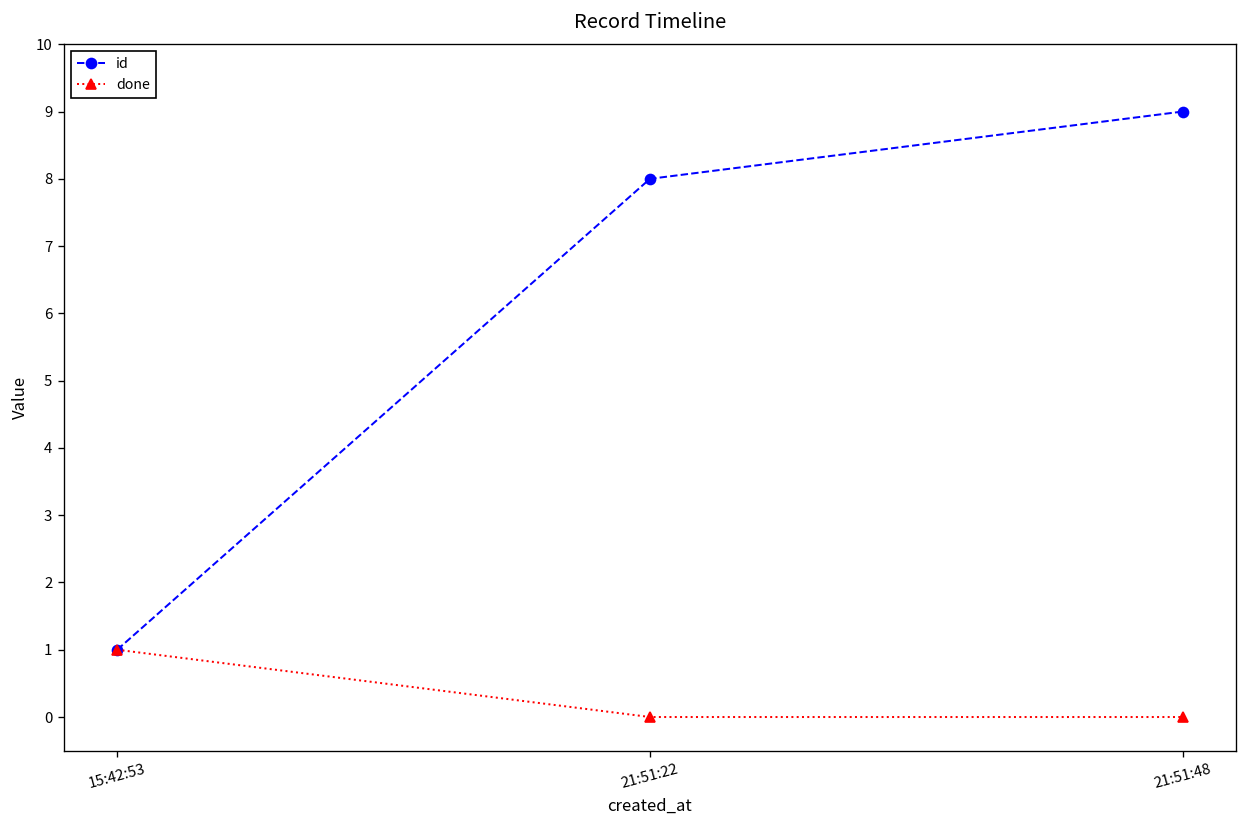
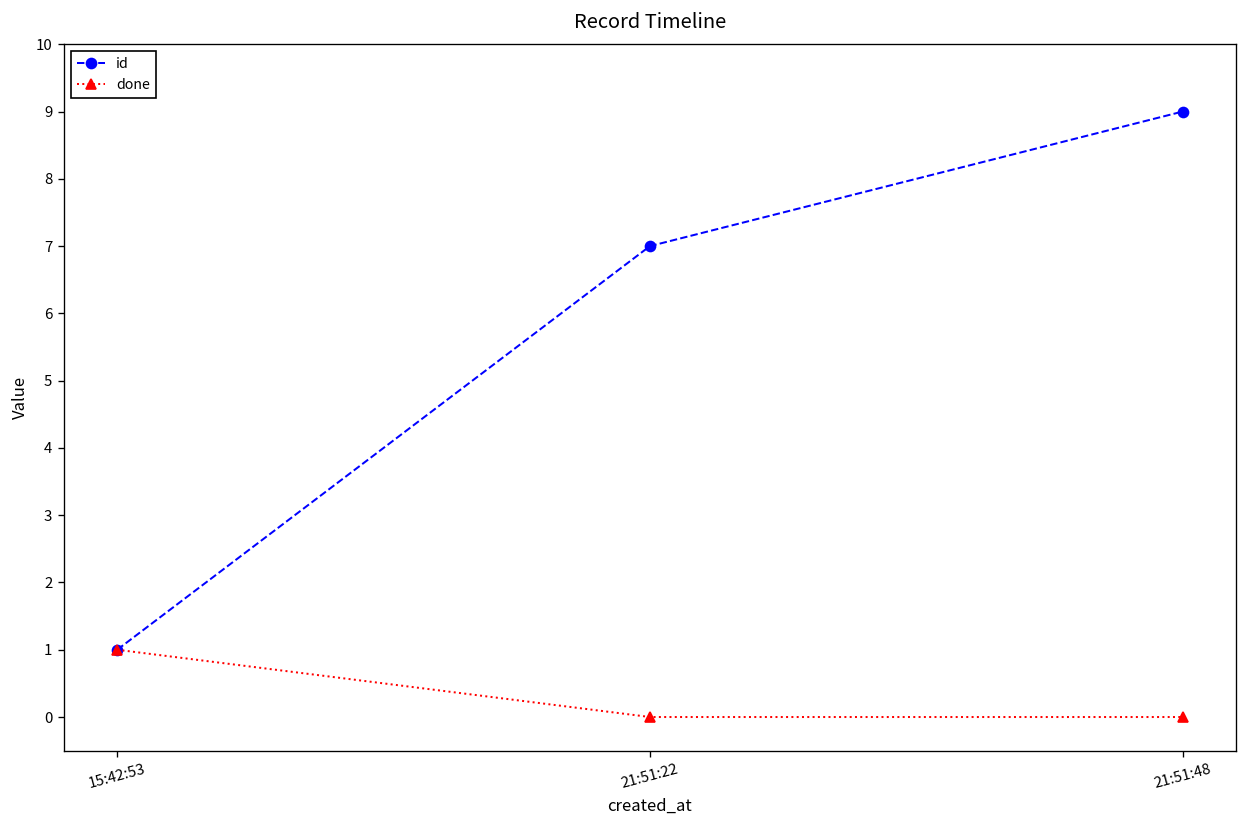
id, 21:51:22: 8 -> 7
